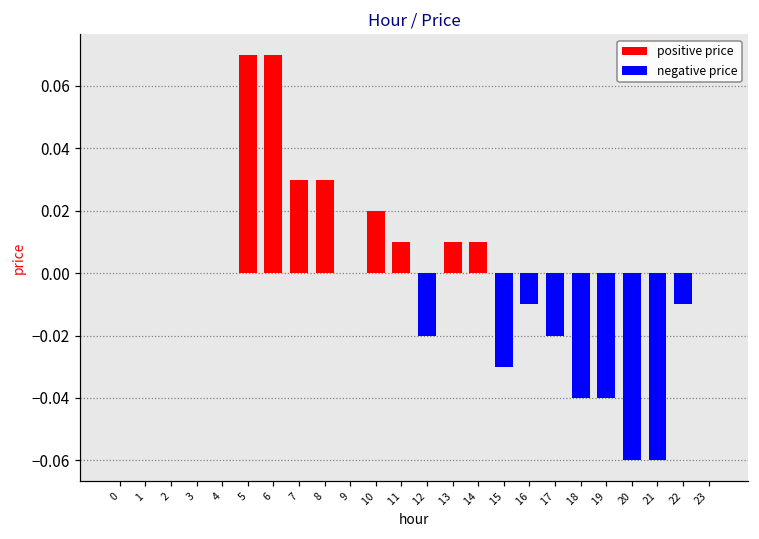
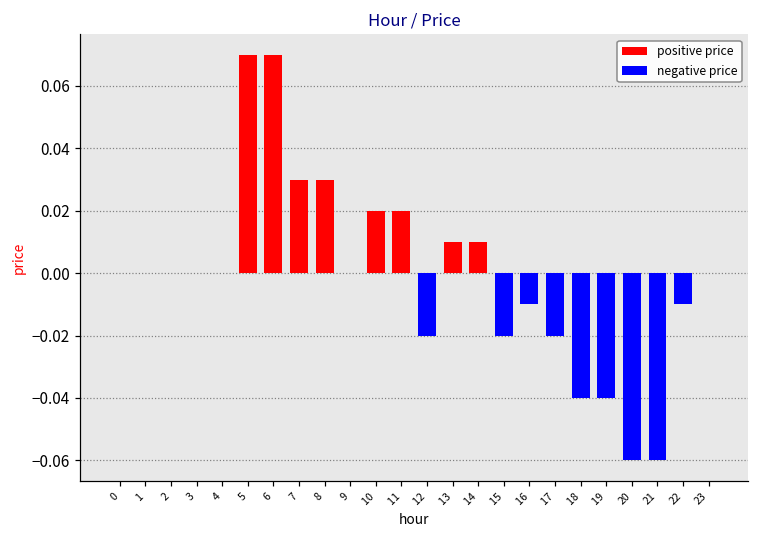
11: 0.01 -> 0.02
15: -0.03 -> -0.02
